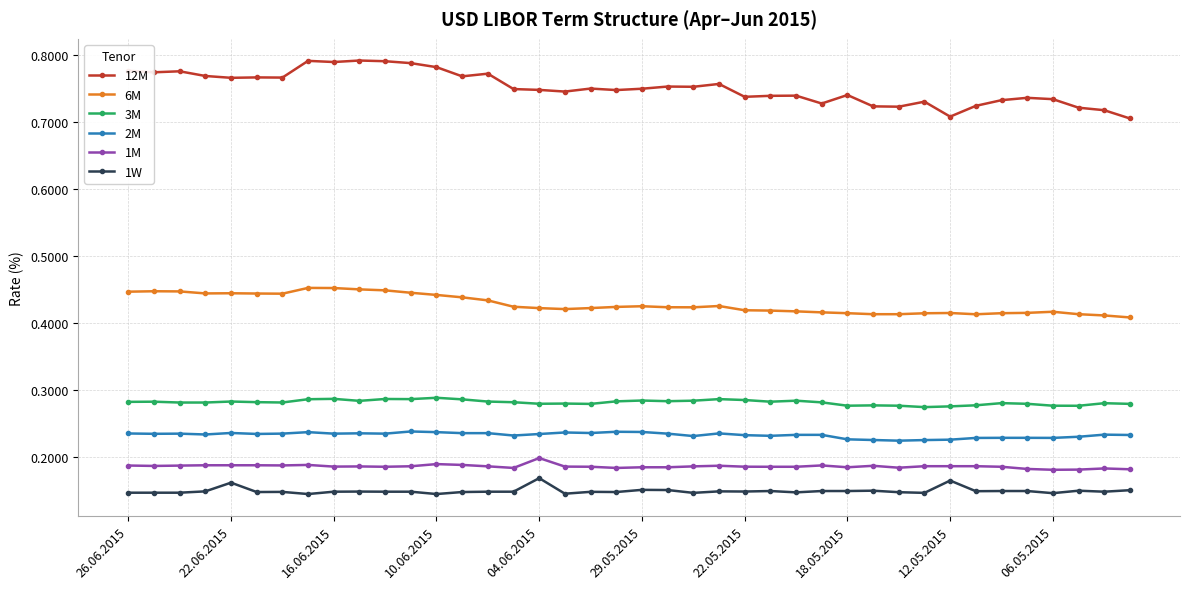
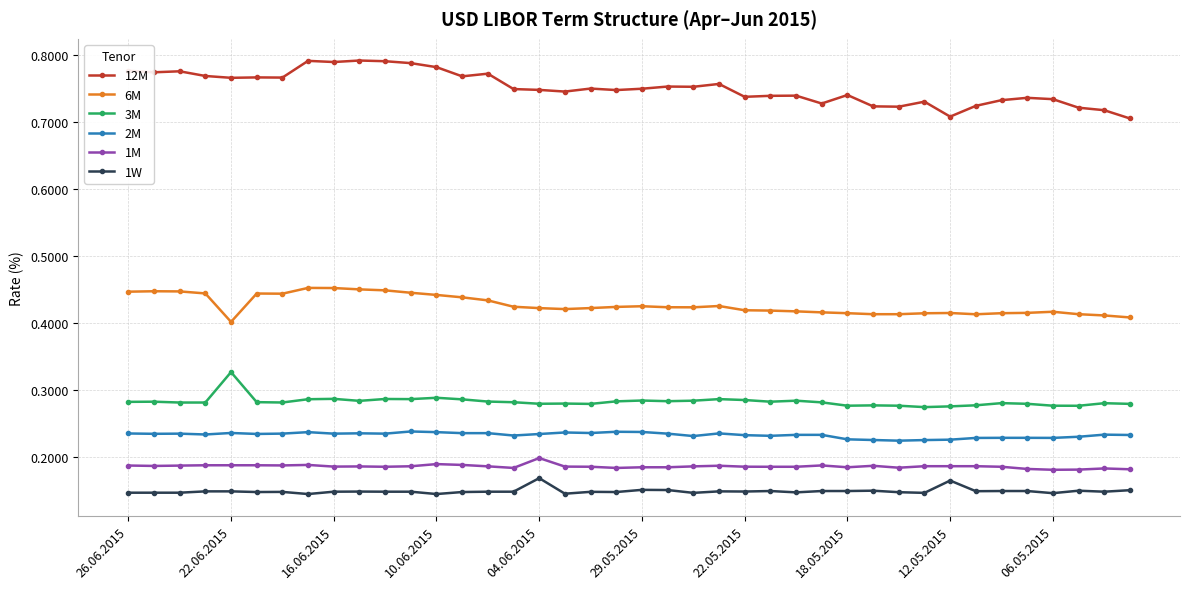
6M, 22.06.2015: 0.44 -> 0.40
3M, 22.06.2015: 0.28 -> 0.33
1W, 22.06.2015: 0.16 -> 0.15
